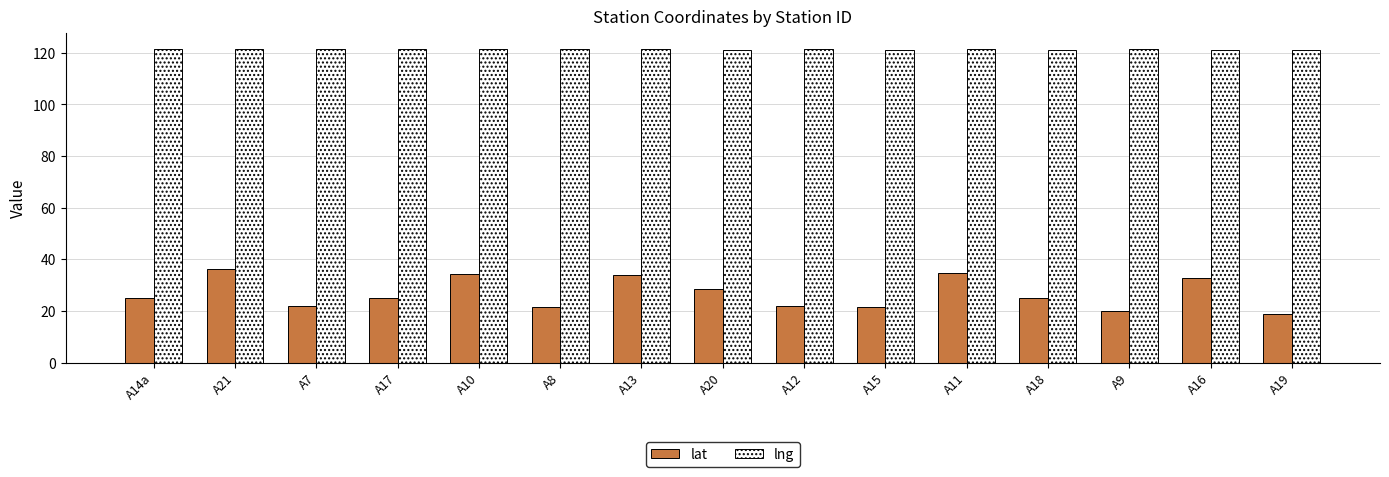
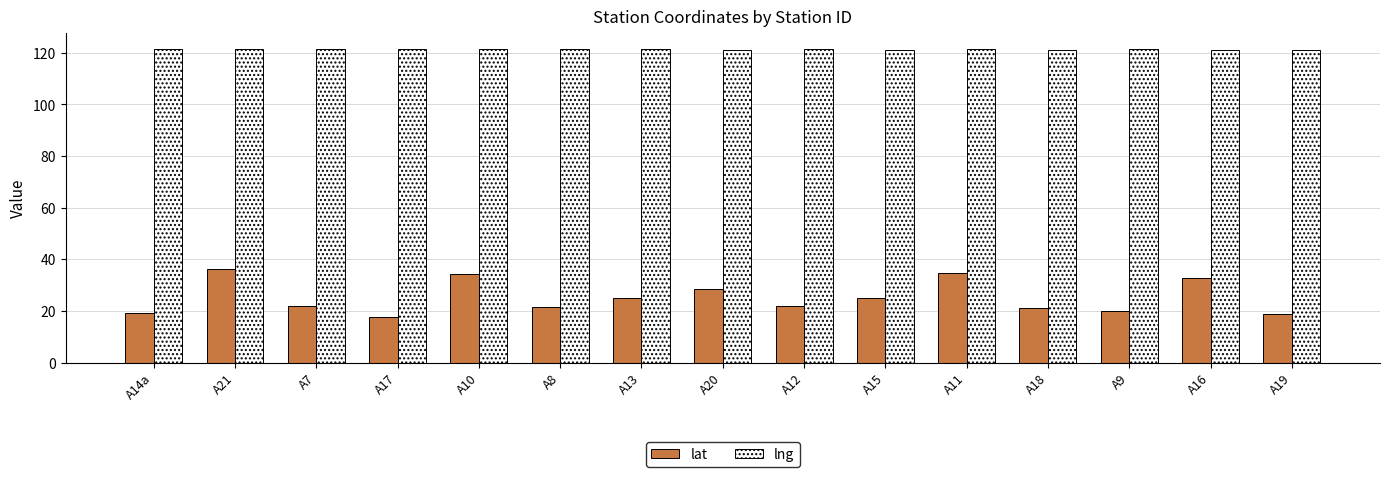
lat, A14a: 25 -> 19
lat, A17: 25 -> 18
lat, A13: 34 -> 25
lat, A15: 22 -> 25
lat, A18: 25 -> 21
